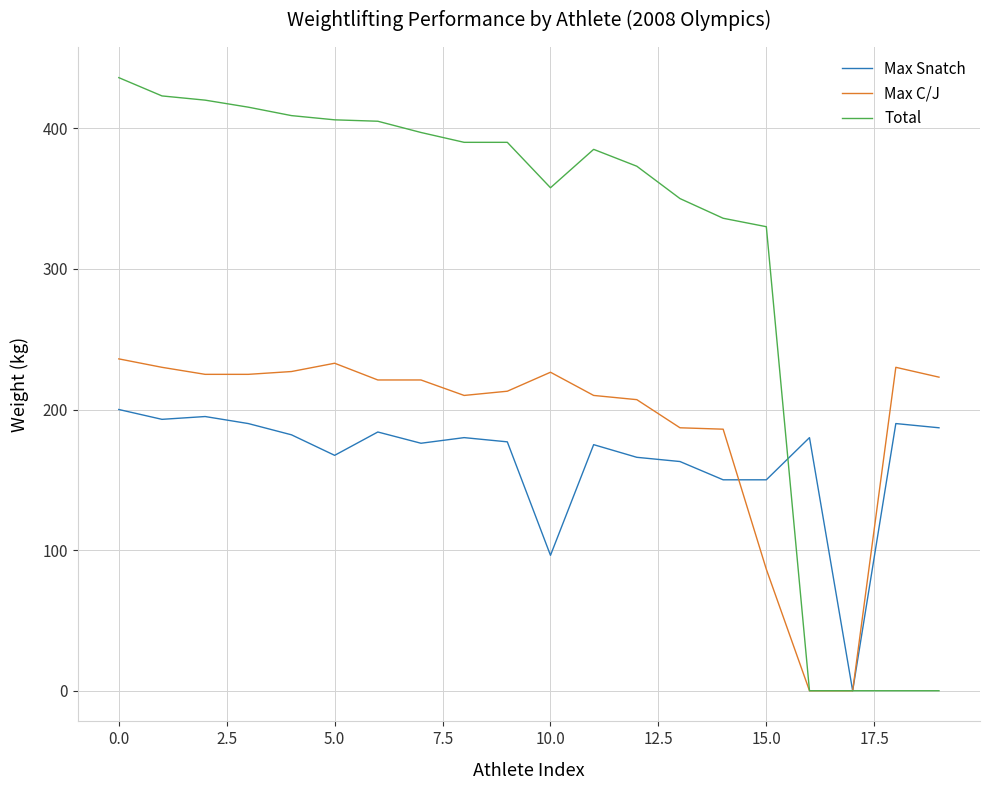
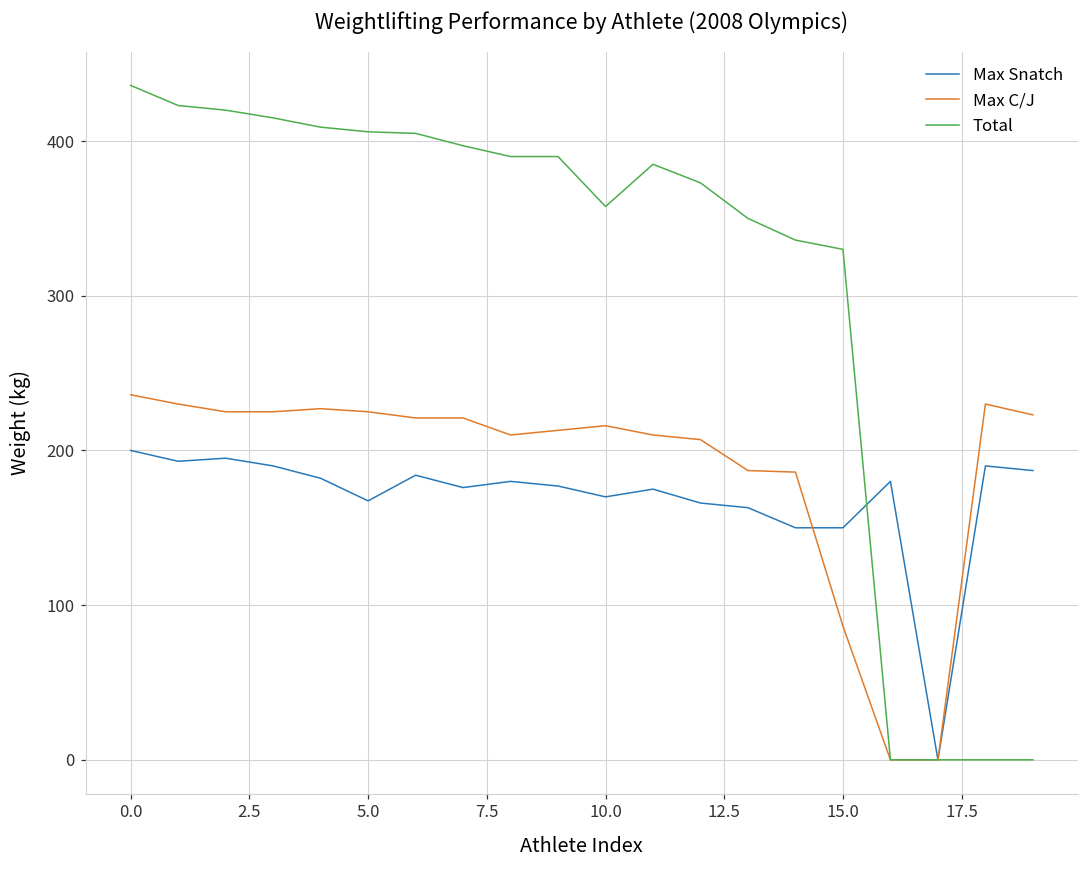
Max C/J, 5.0: 233 -> 225
Max Snatch, 10.0: 96 -> 170
Max C/J, 10.0: 227 -> 216
